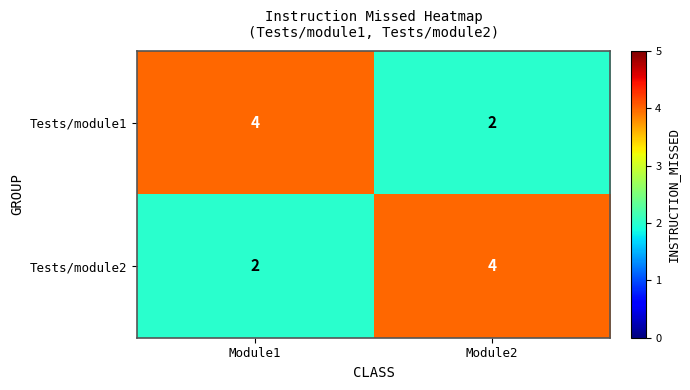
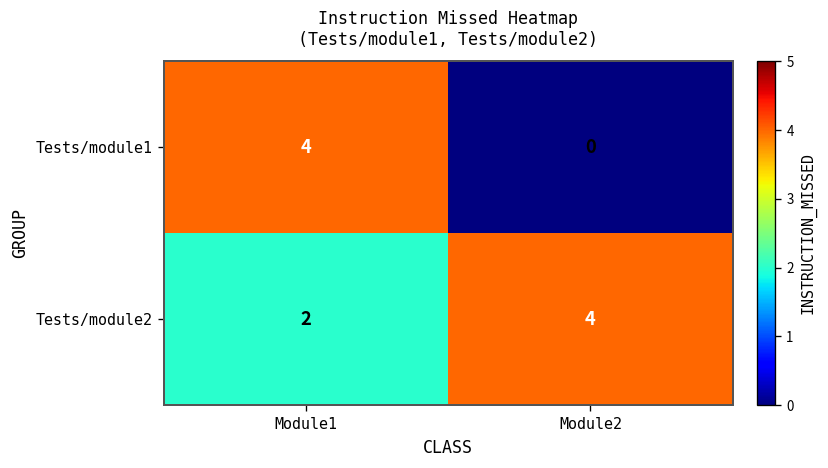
Tests/module1, Module2: 2 -> 0
